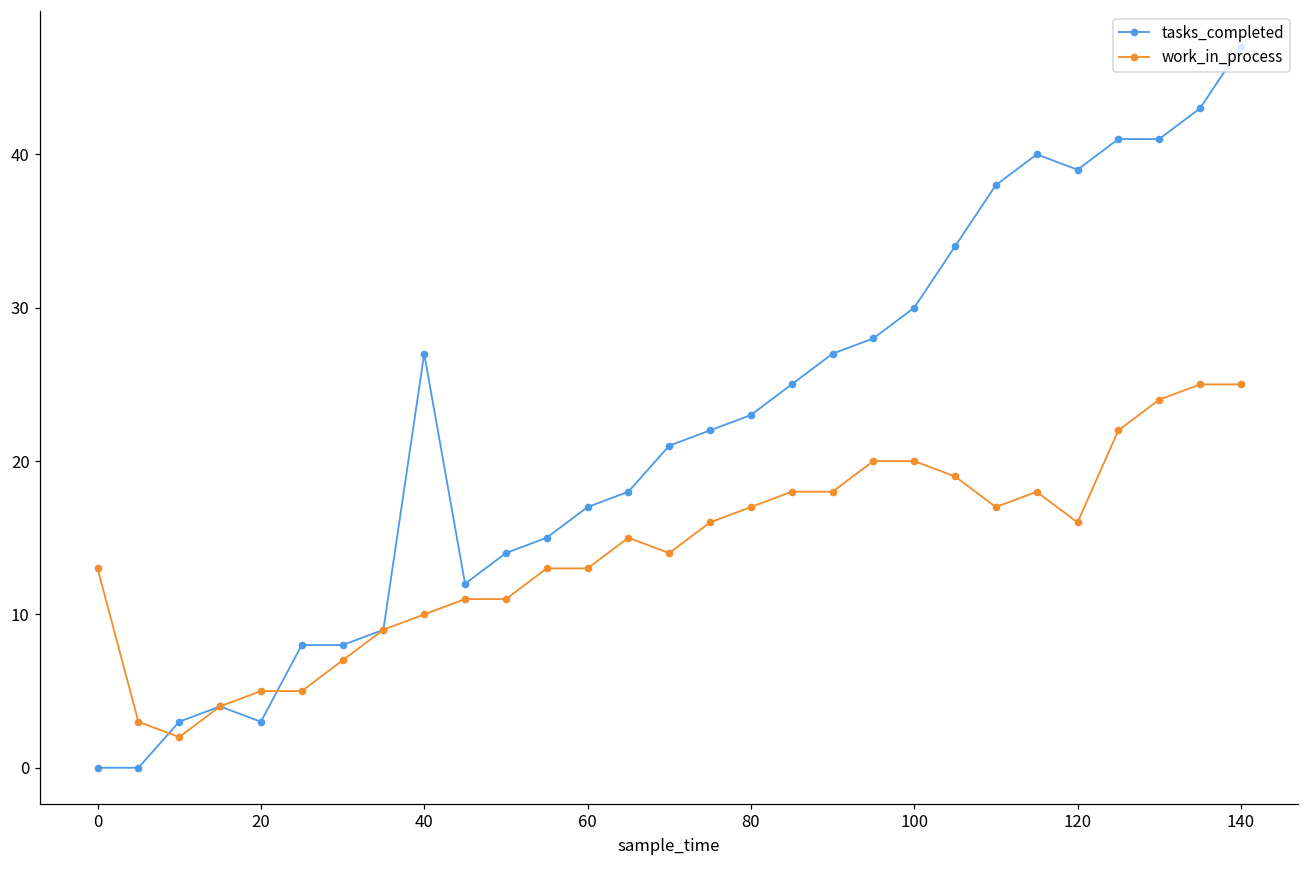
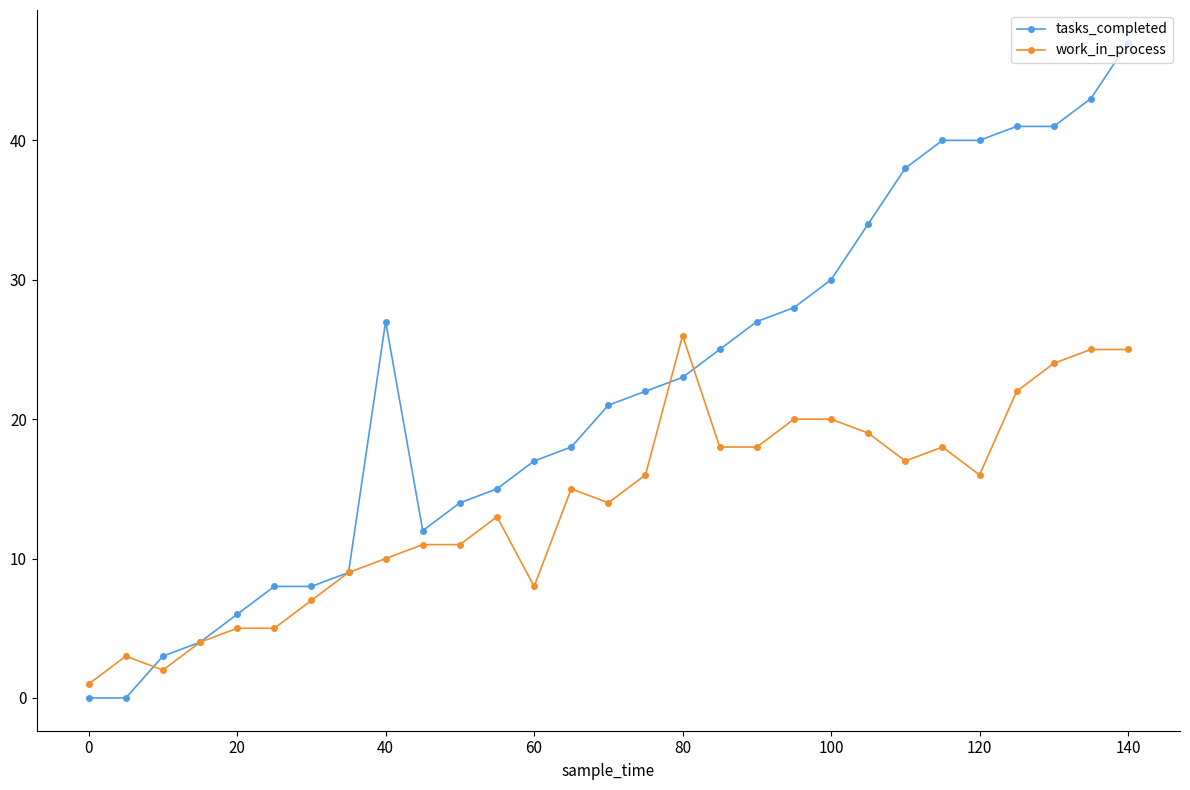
work_in_process, 0: 13 -> 1
tasks_completed, 20: 3 -> 6
work_in_process, 60: 13 -> 8
work_in_process, 80: 17 -> 26
tasks_completed, 120: 39 -> 40
